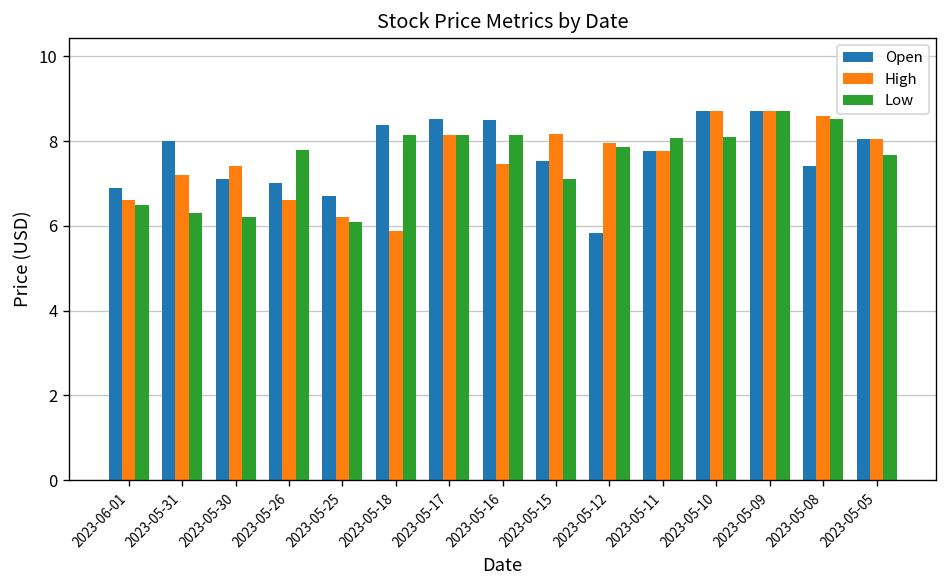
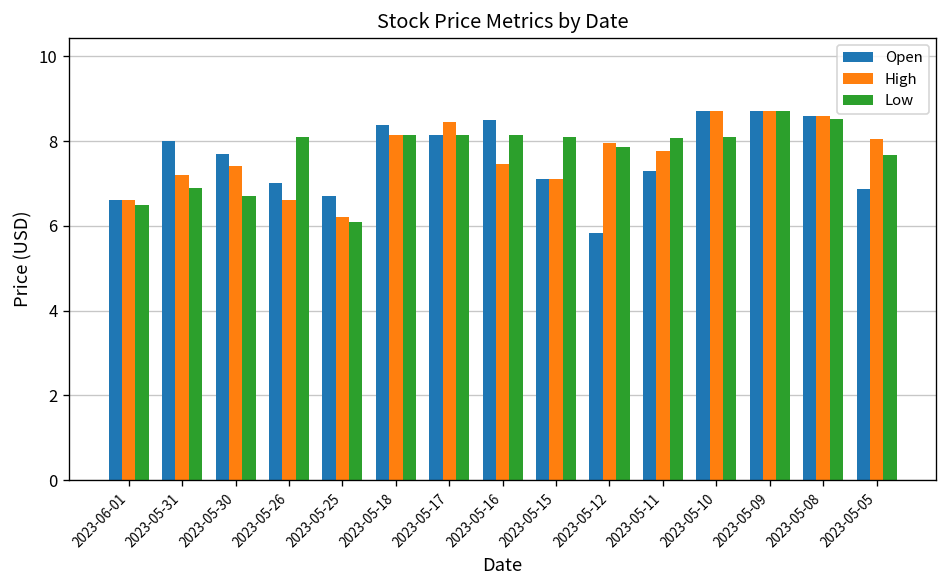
Open, 2023-06-01: 6.9 -> 6.6
Low, 2023-05-31: 6.3 -> 6.9
Open, 2023-05-30: 7.1 -> 7.7
Low, 2023-05-30: 6.2 -> 6.7
Low, 2023-05-26: 7.8 -> 8.1
High, 2023-05-18: 5.9 -> 8.1
Open, 2023-05-17: 8.5 -> 8.1
High, 2023-05-17: 8.1 -> 8.5
Open, 2023-05-15: 7.5 -> 7.1
High, 2023-05-15: 8.2 -> 7.1
Low, 2023-05-15: 7.1 -> 8.1
Open, 2023-05-11: 7.8 -> 7.3
Open, 2023-05-08: 7.4 -> 8.6
Open, 2023-05-05: 8.0 -> 6.9
